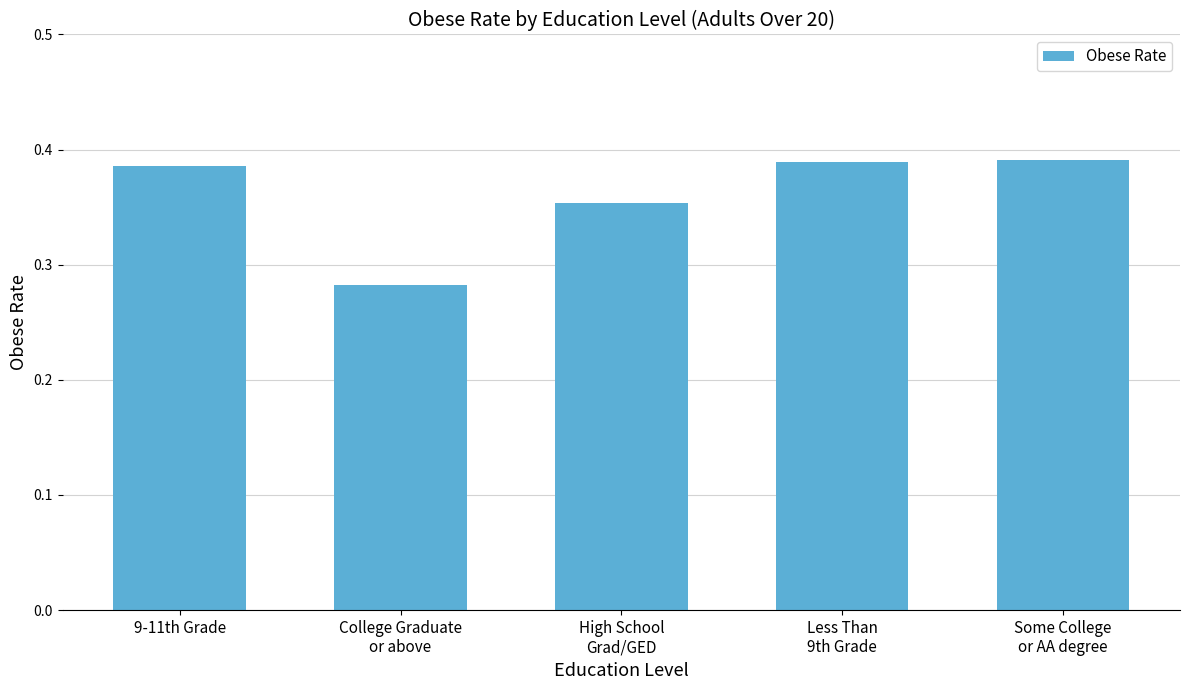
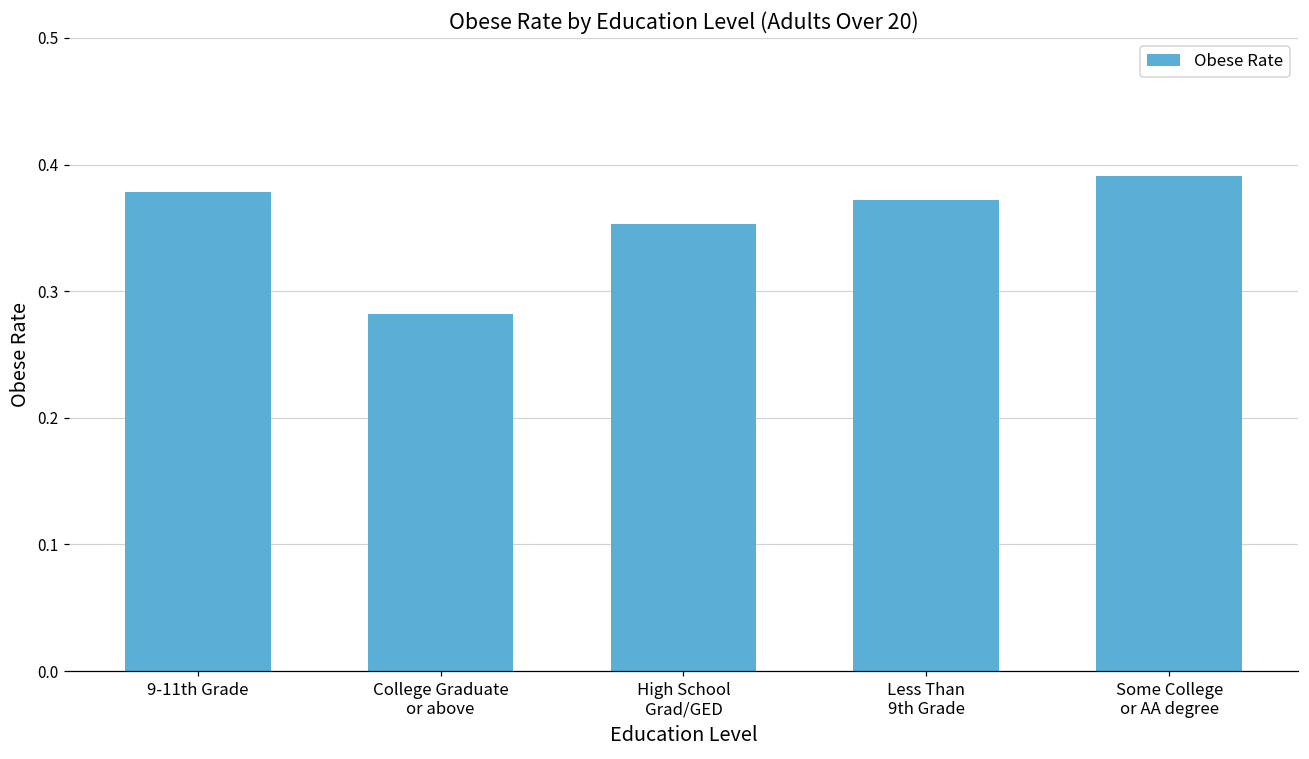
9-11th Grade: 0.386 -> 0.378
Less Than 9th Grade: 0.389 -> 0.372
